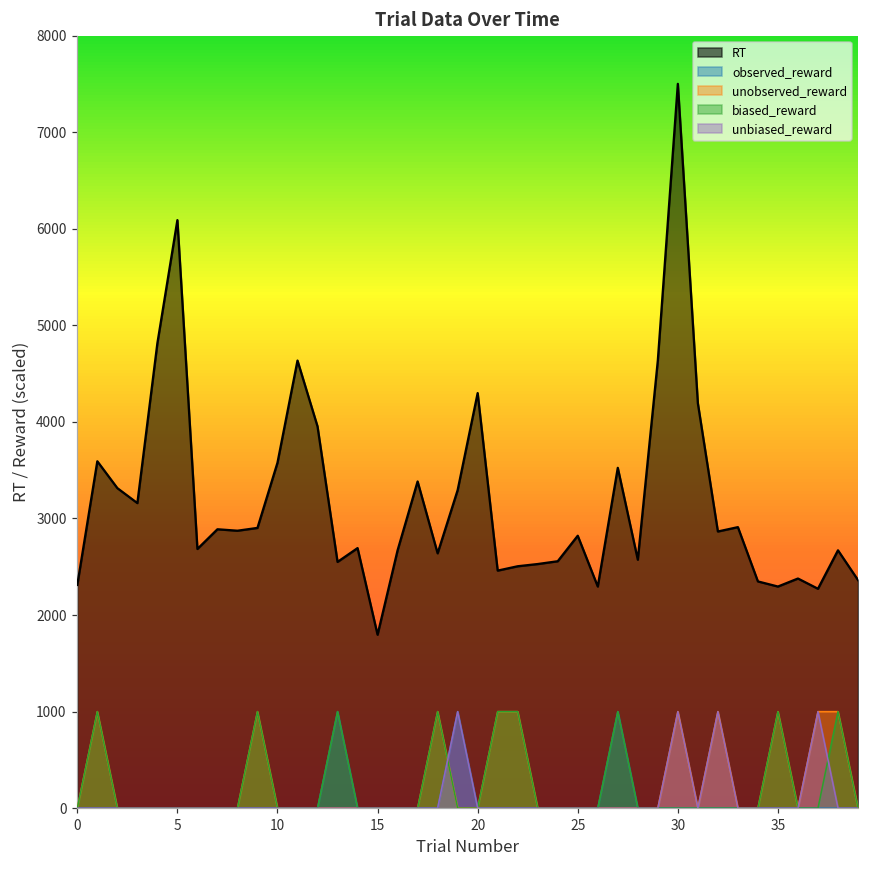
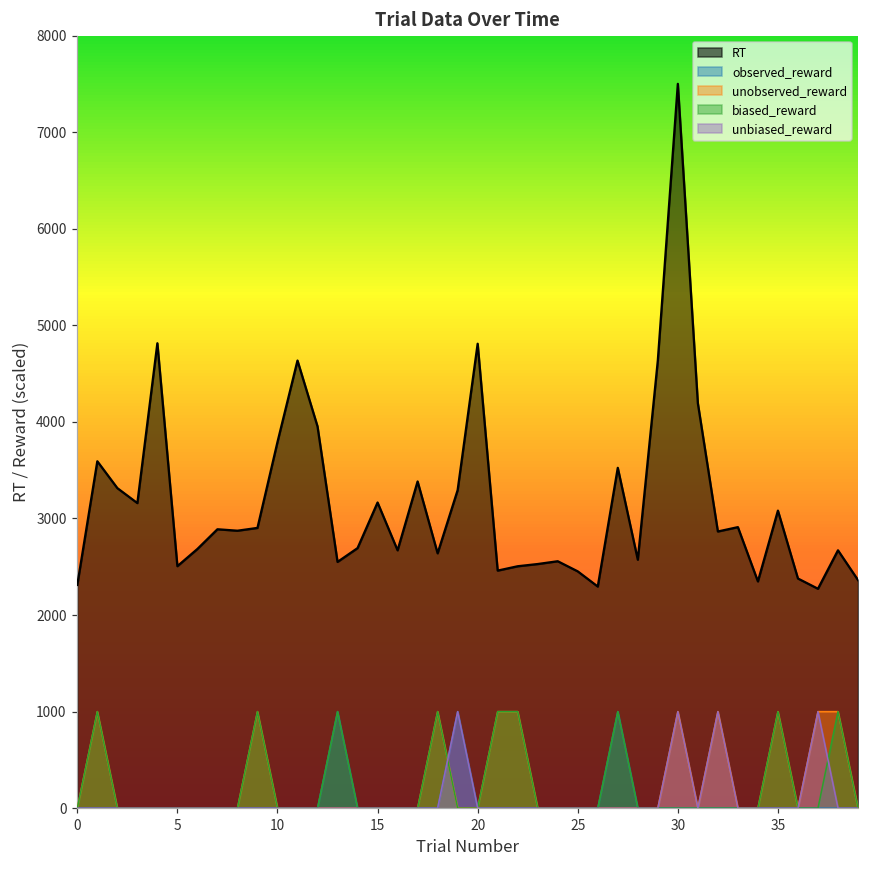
RT, 5: 6100 -> 2500
RT, 10: 3600 -> 3800
RT, 15: 1800 -> 3200
RT, 20: 4300 -> 4800
RT, 25: 2800 -> 2500
RT, 35: 2300 -> 3100
